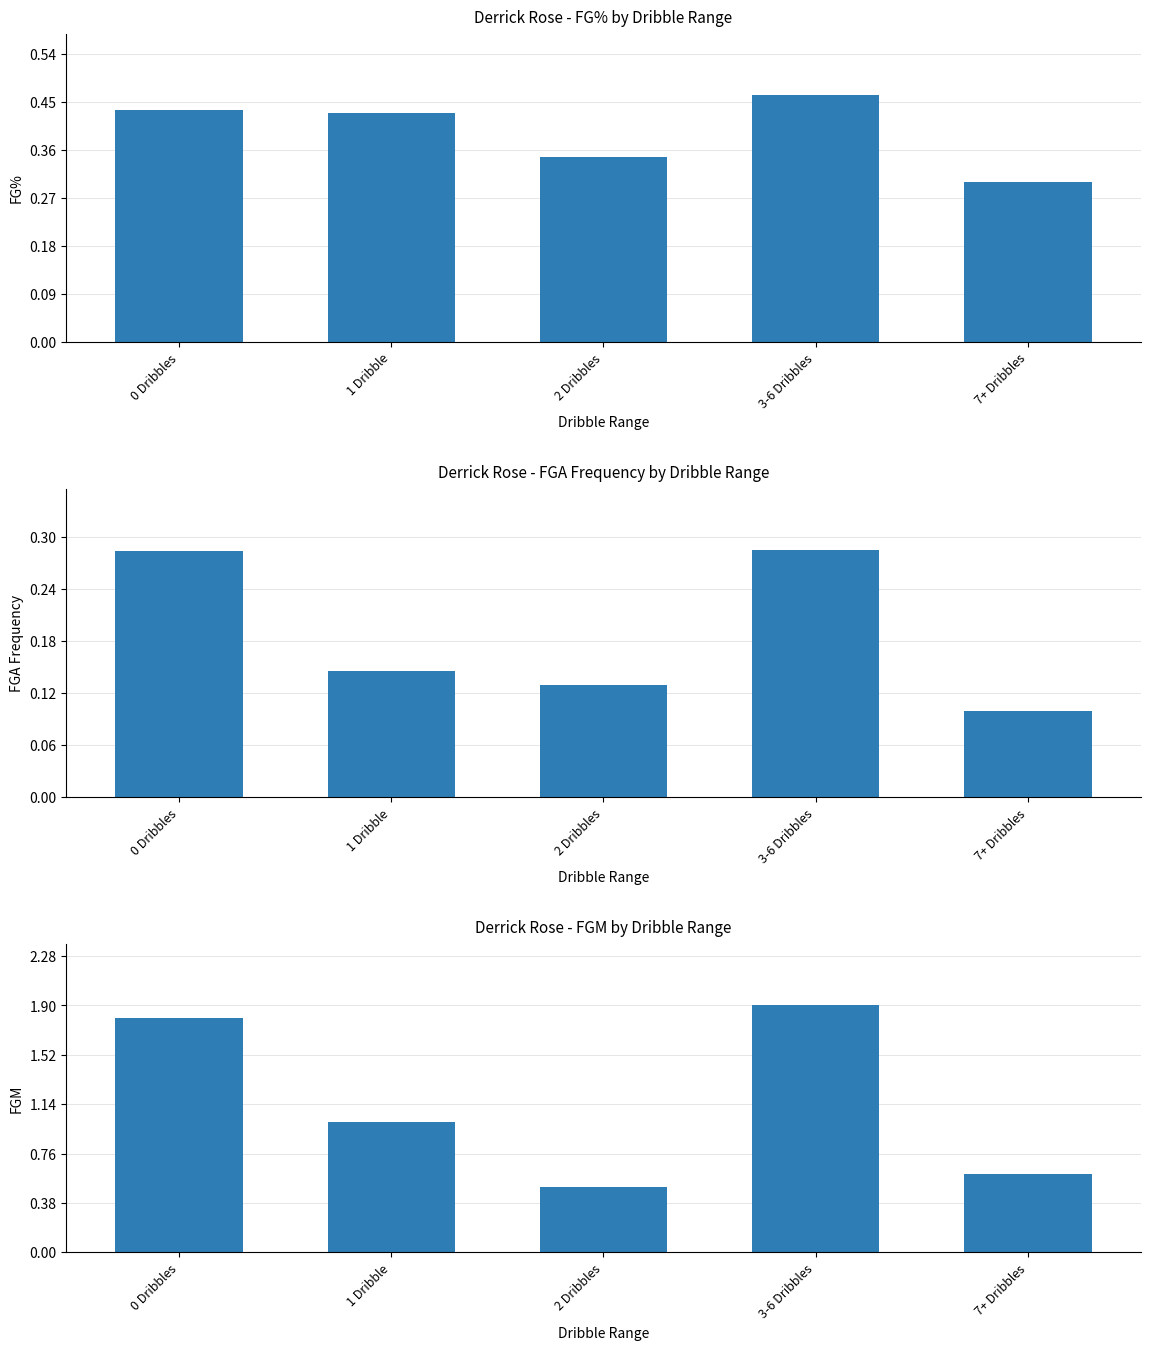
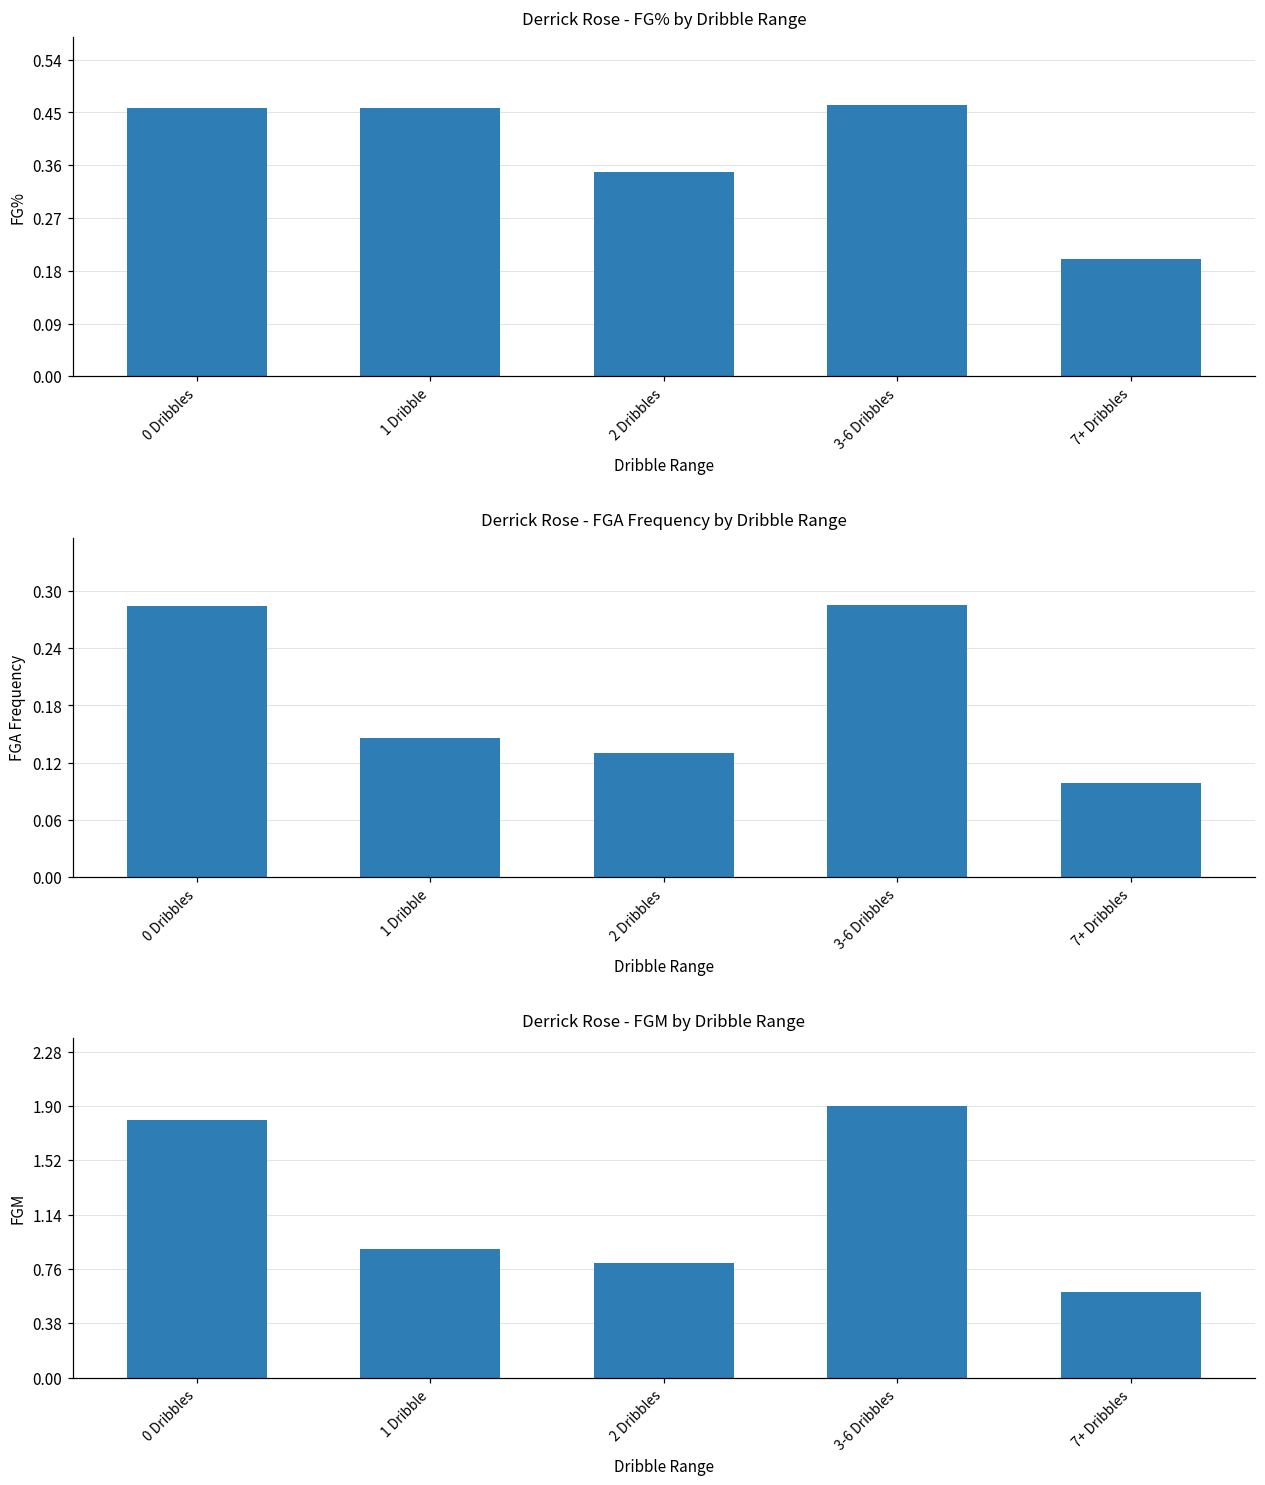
Derrick Rose - FG% by Dribble Range, 0 Dribbles: 0.44 -> 0.46
Derrick Rose - FG% by Dribble Range, 1 Dribble: 0.43 -> 0.46
Derrick Rose - FG% by Dribble Range, 7+ Dribbles: 0.3 -> 0.2
Derrick Rose - FGM by Dribble Range, 1 Dribble: 1.0 -> 0.9
Derrick Rose - FGM by Dribble Range, 2 Dribbles: 0.5 -> 0.8
